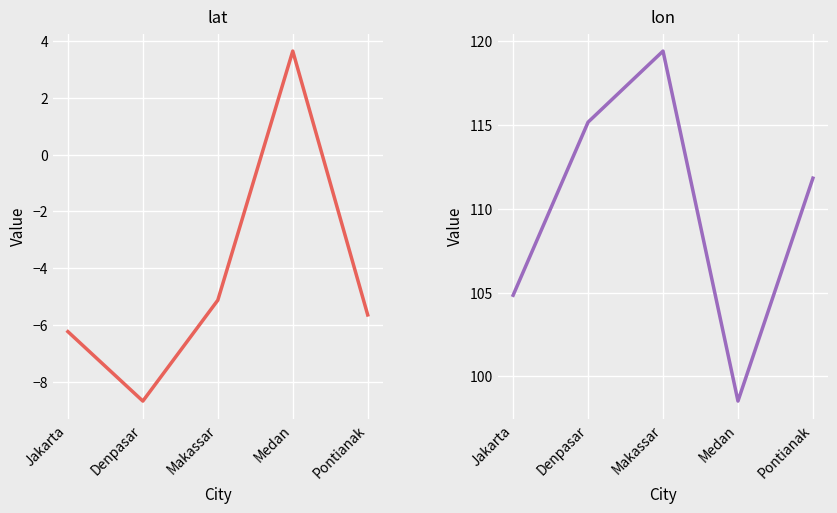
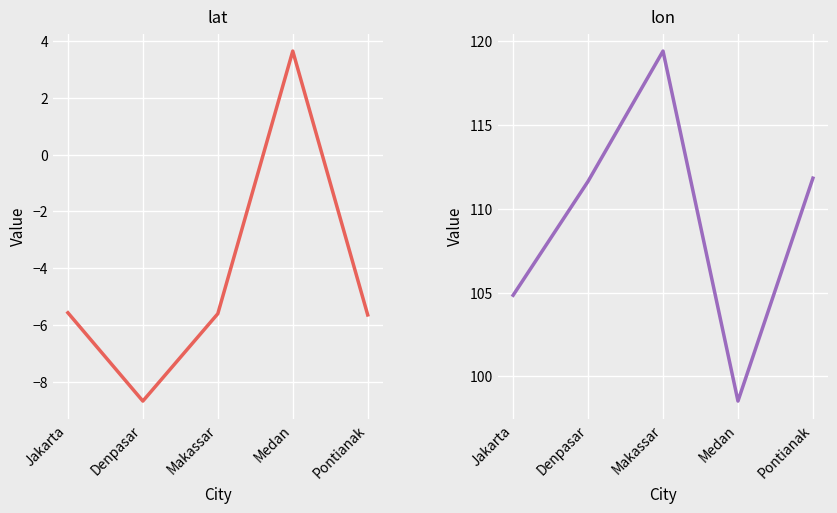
lat, Jakarta: -6.2 -> -5.6
lat, Makassar: -5.1 -> -5.6
lon, Denpasar: 115.2 -> 111.6
